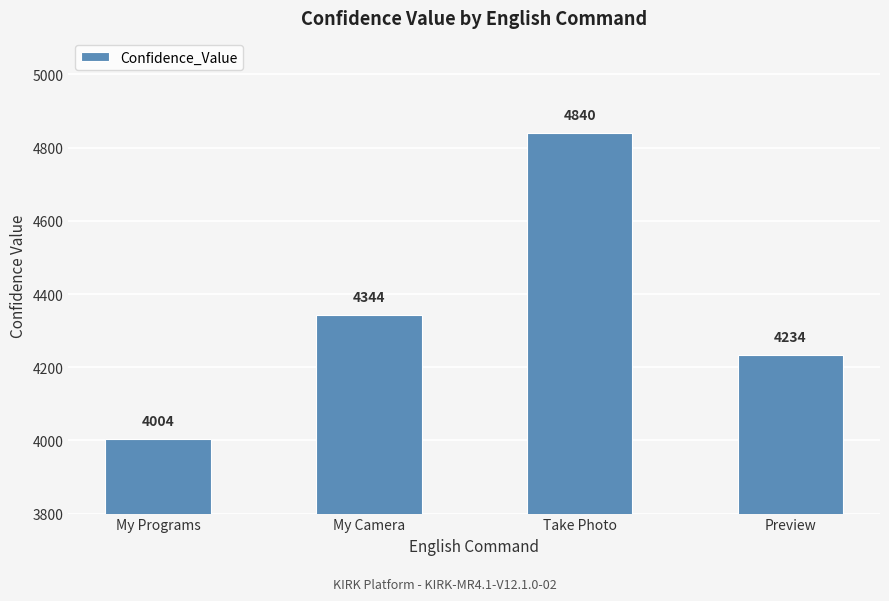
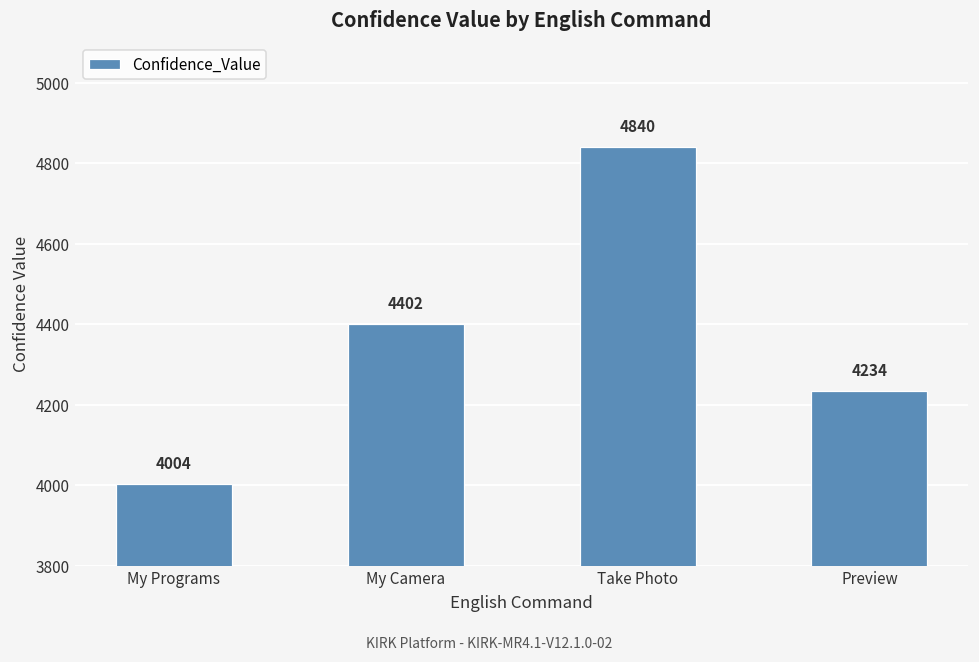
My Camera: 4344 -> 4402
